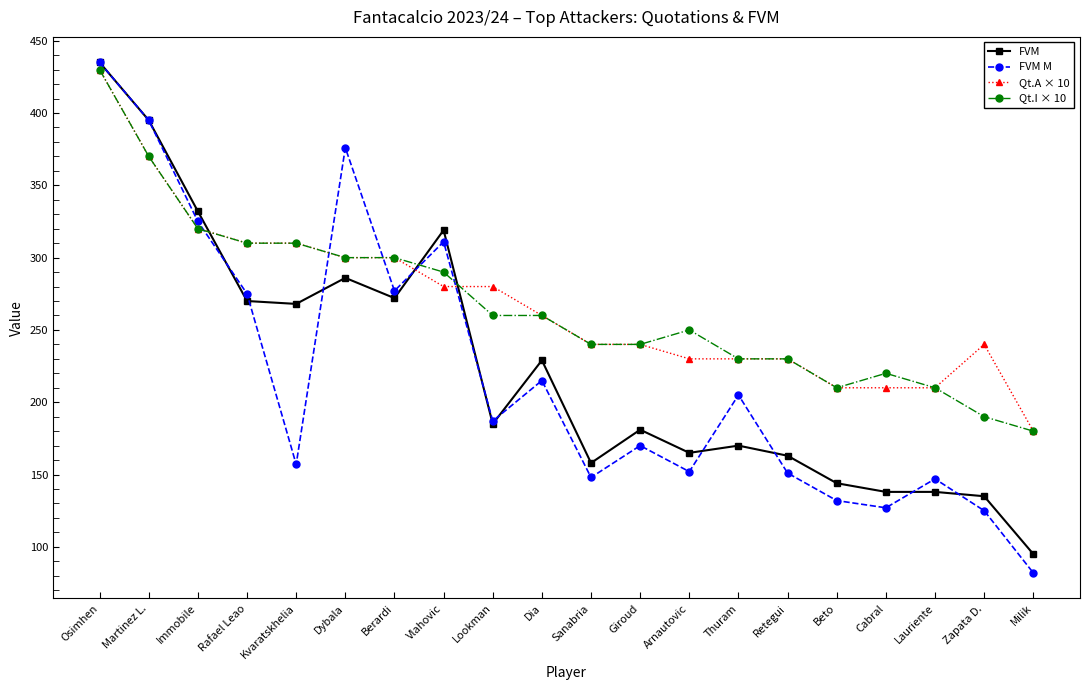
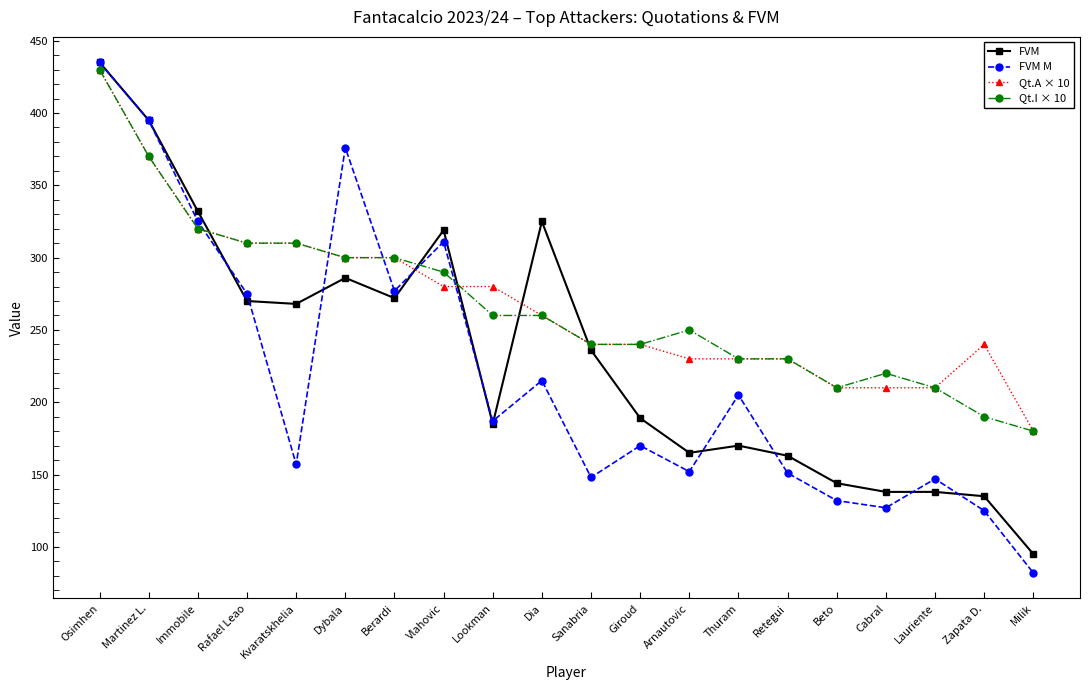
FVM, Dia: 229 -> 325
FVM, Sanabria: 158 -> 236
FVM, Giroud: 181 -> 189
